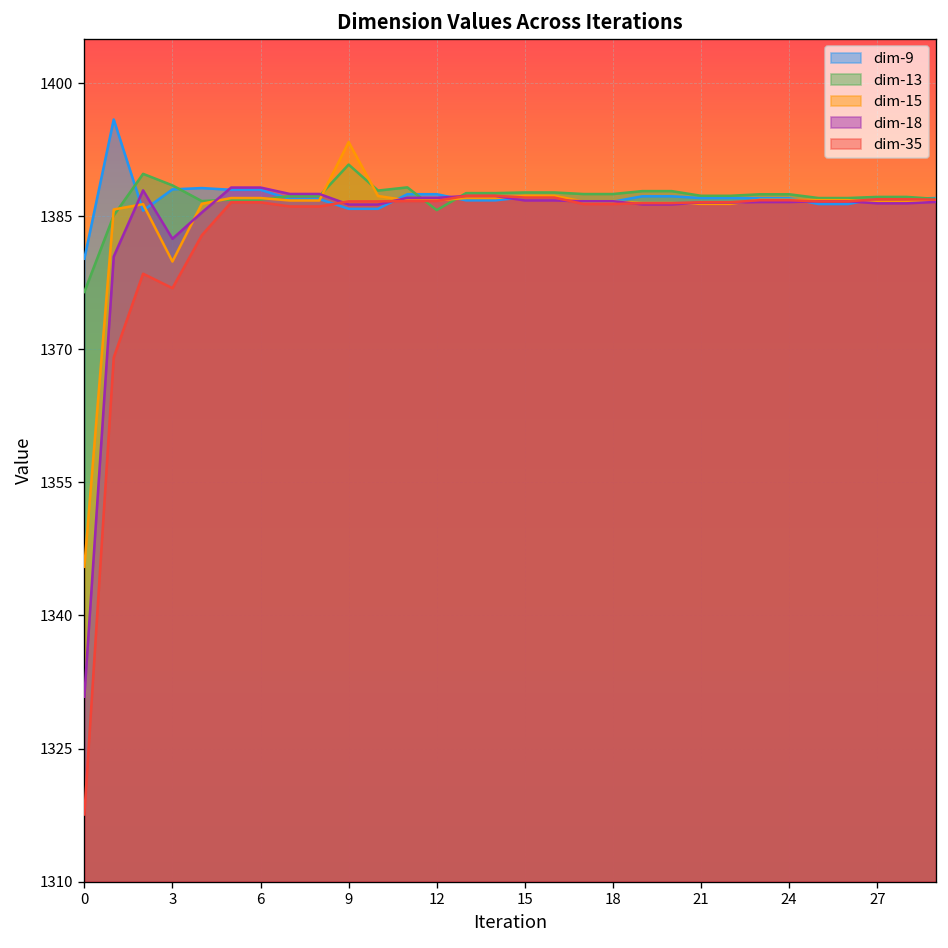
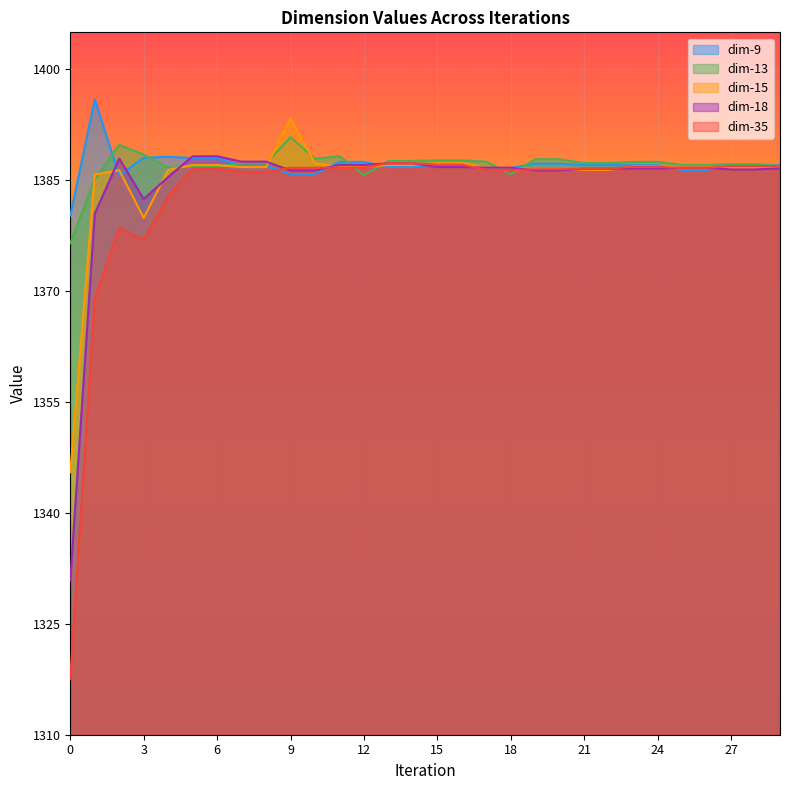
dim-13, 18: 1388 -> 1386
